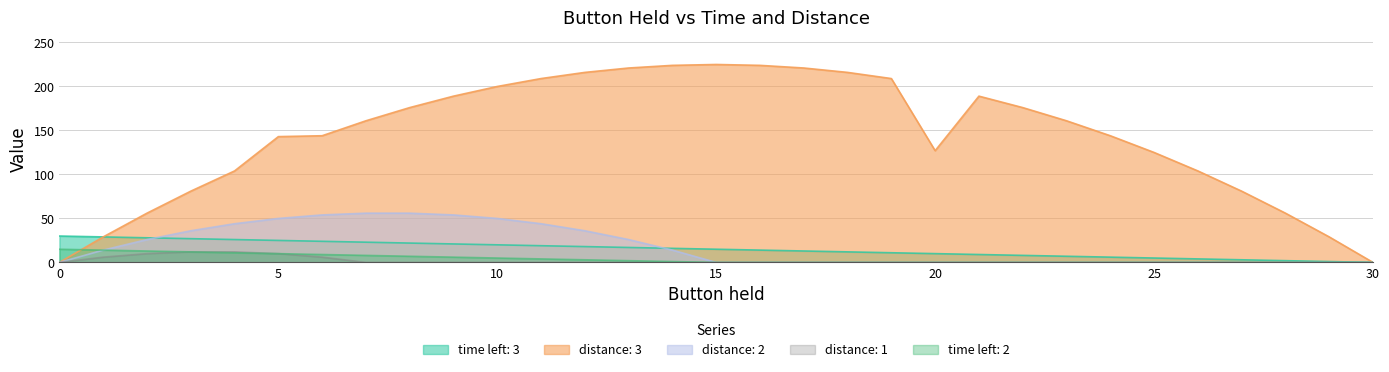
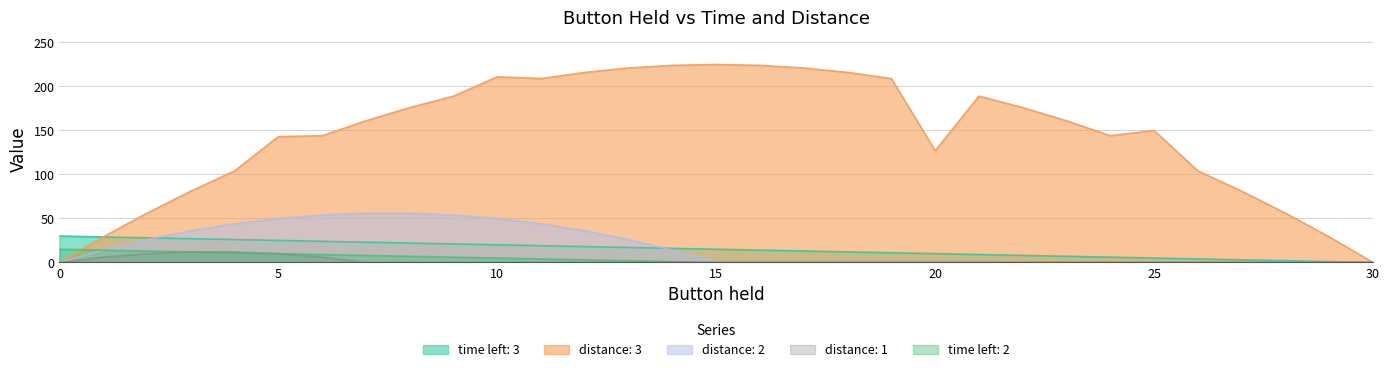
distance: 3, 10: 200 -> 210
distance: 3, 25: 130 -> 150
